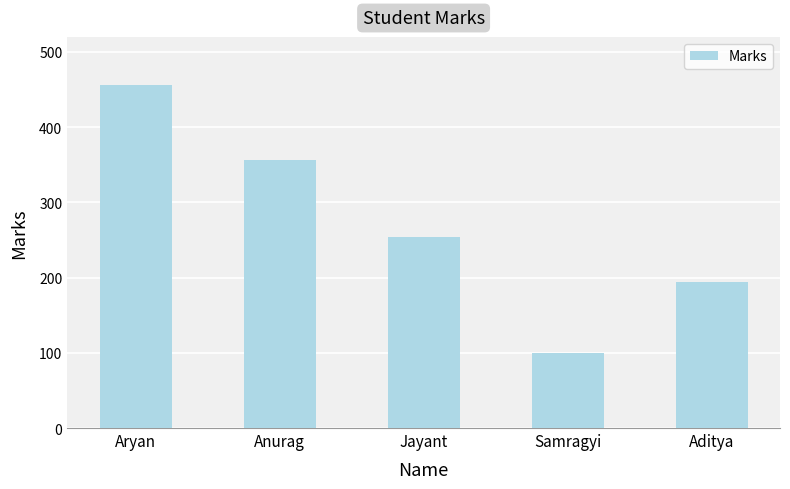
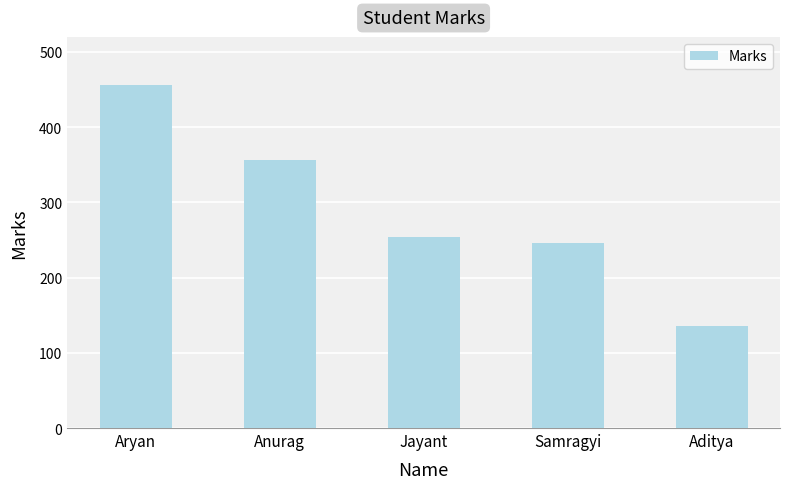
Samragyi: 100 -> 250
Aditya: 190 -> 140
